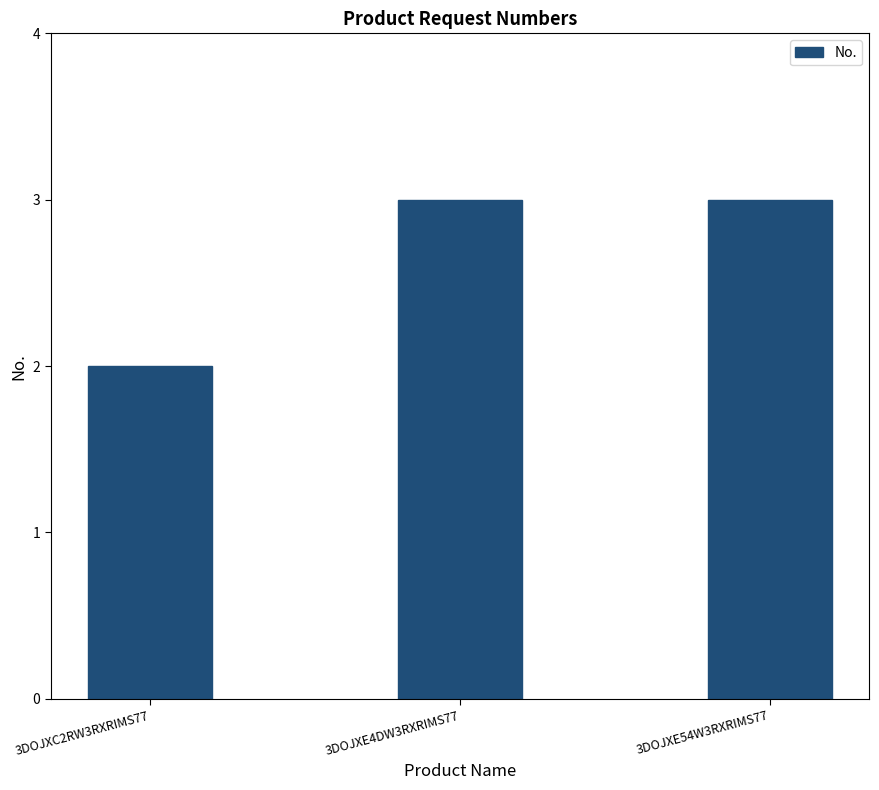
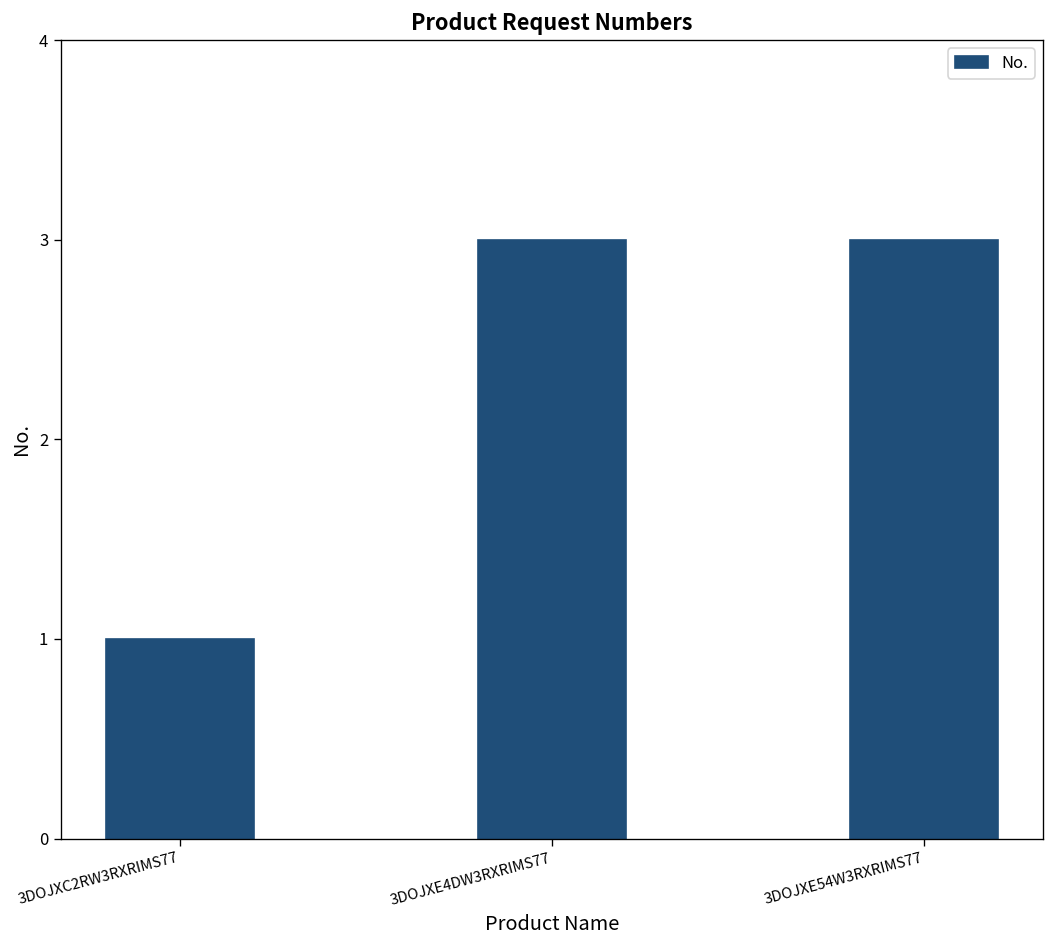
3DOJXC2RW3RXRIMS77: 2 -> 1
